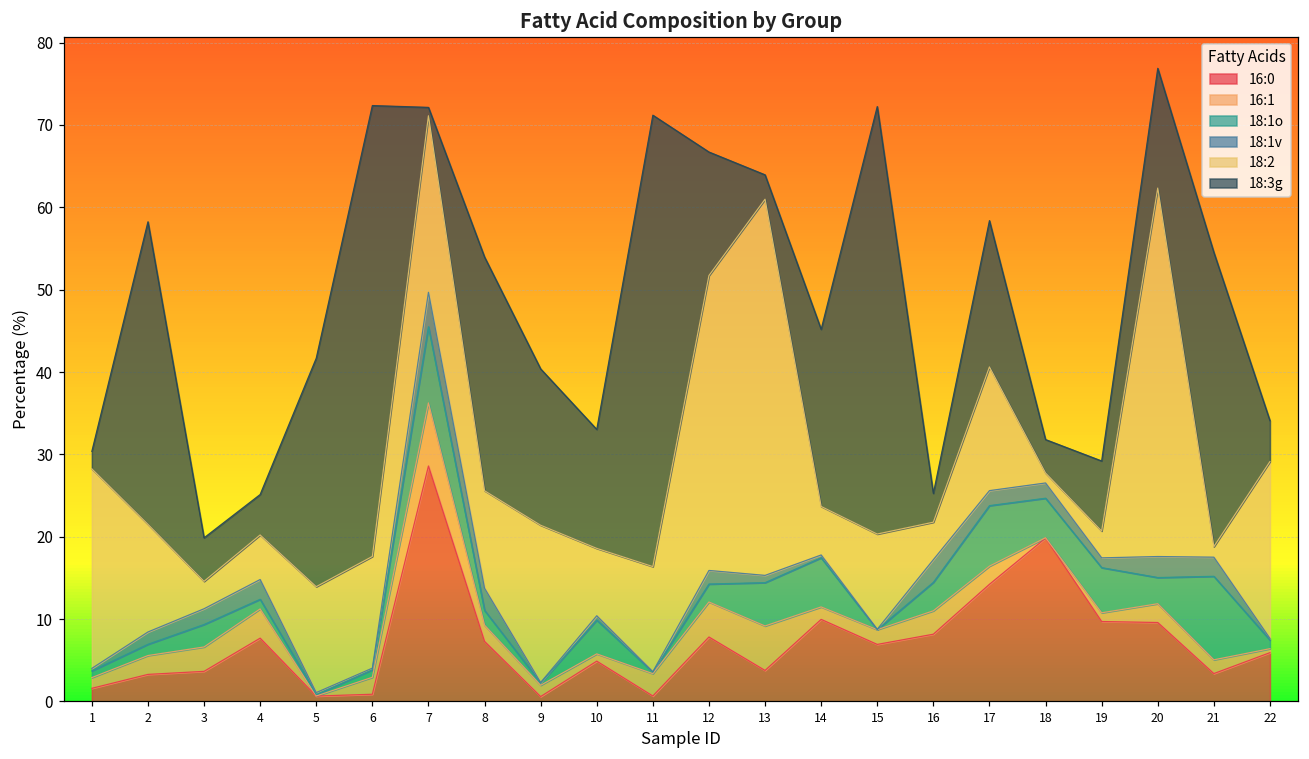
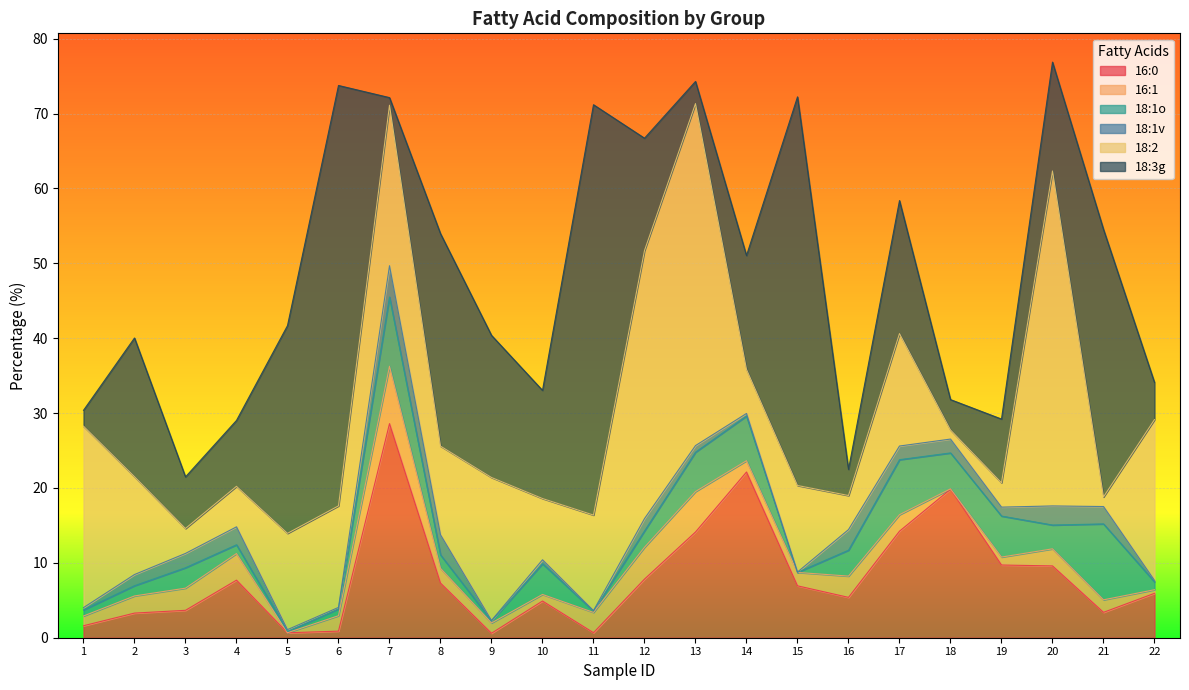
18:3g, 2: 37 -> 19
18:3g, 3: 5 -> 7
18:3g, 4: 5 -> 9
18:3g, 6: 55 -> 56
16:0, 13: 4 -> 14
16:0, 14: 10 -> 22
18:3g, 14: 22 -> 15
16:0, 16: 8 -> 5
